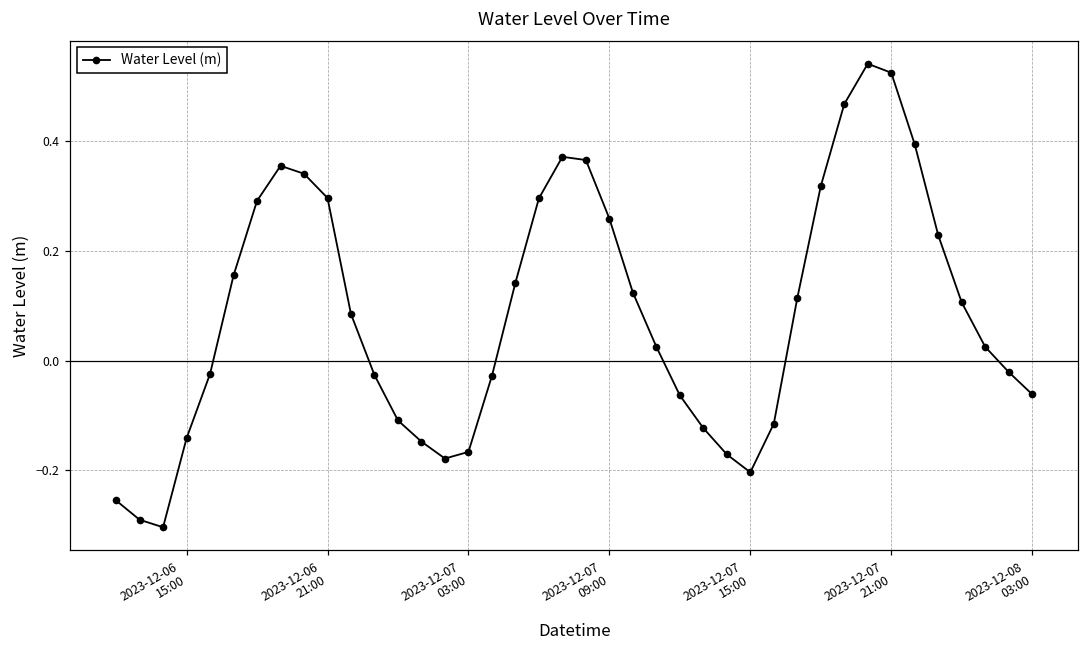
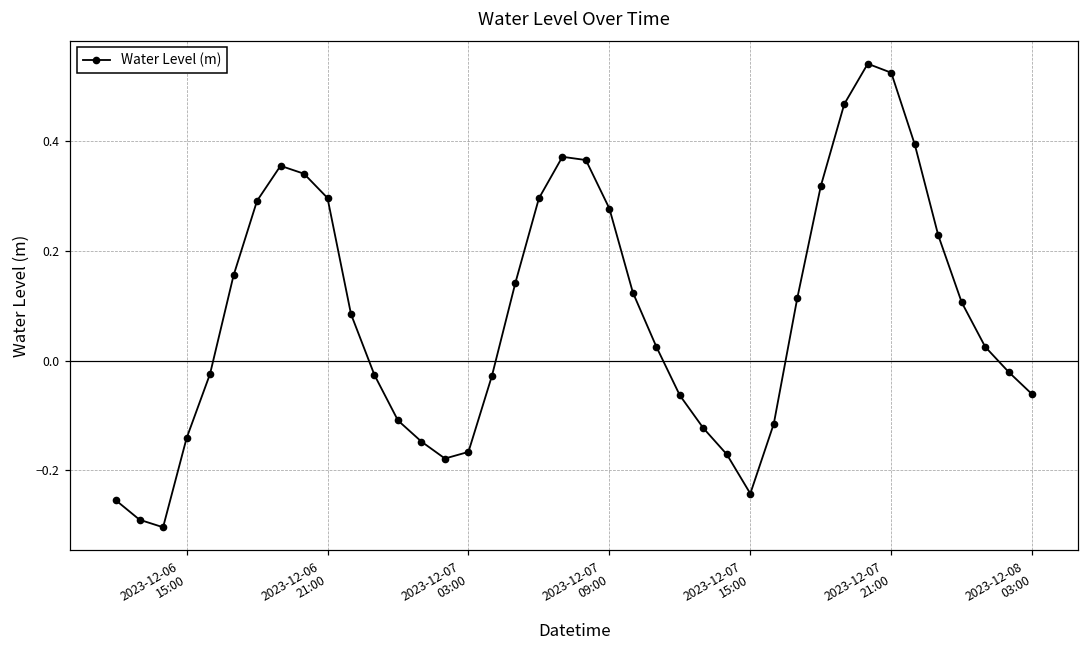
2023-12-07 09:00: 0.26 -> 0.28
2023-12-07 15:00: -0.20 -> -0.24
